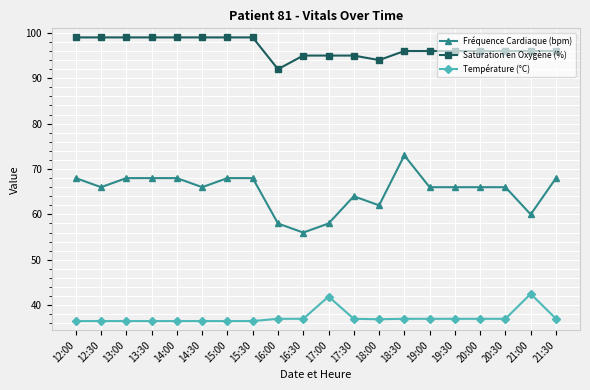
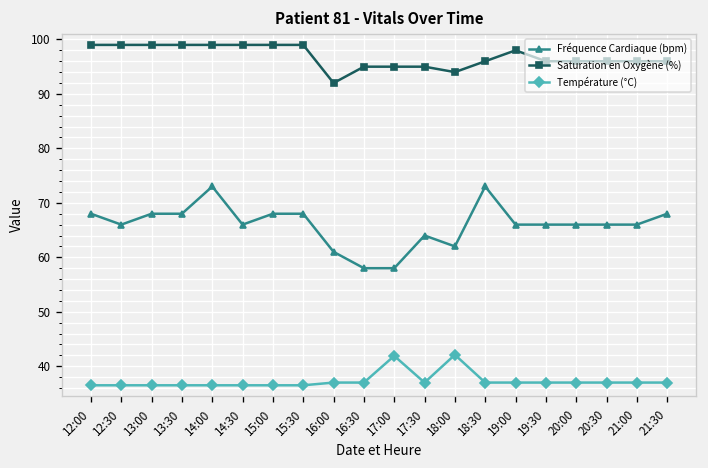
Fréquence Cardiaque (bpm), 14:00: 68 -> 73
Fréquence Cardiaque (bpm), 16:00: 58 -> 61
Fréquence Cardiaque (bpm), 16:30: 56 -> 58
Température (°C), 18:00: 37 -> 42
Saturation en Oxygène (%), 19:00: 96 -> 98
Fréquence Cardiaque (bpm), 21:00: 60 -> 66
Température (°C), 21:00: 43 -> 37
